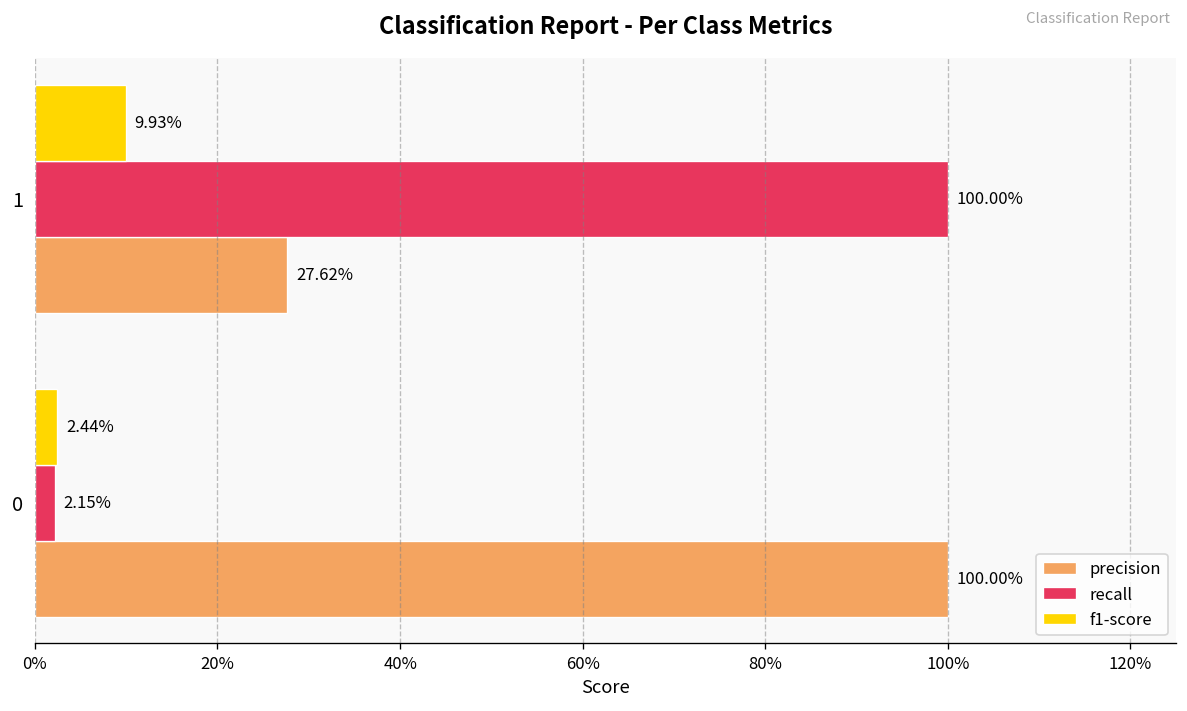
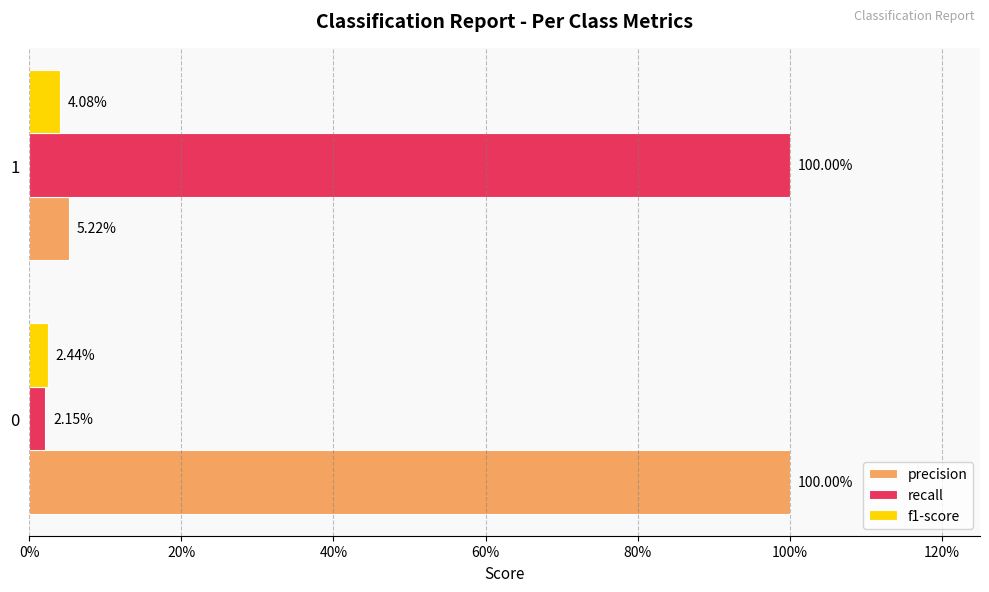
f1-score, 1: 9.93% -> 4.08%
precision, 1: 27.62% -> 5.22%
